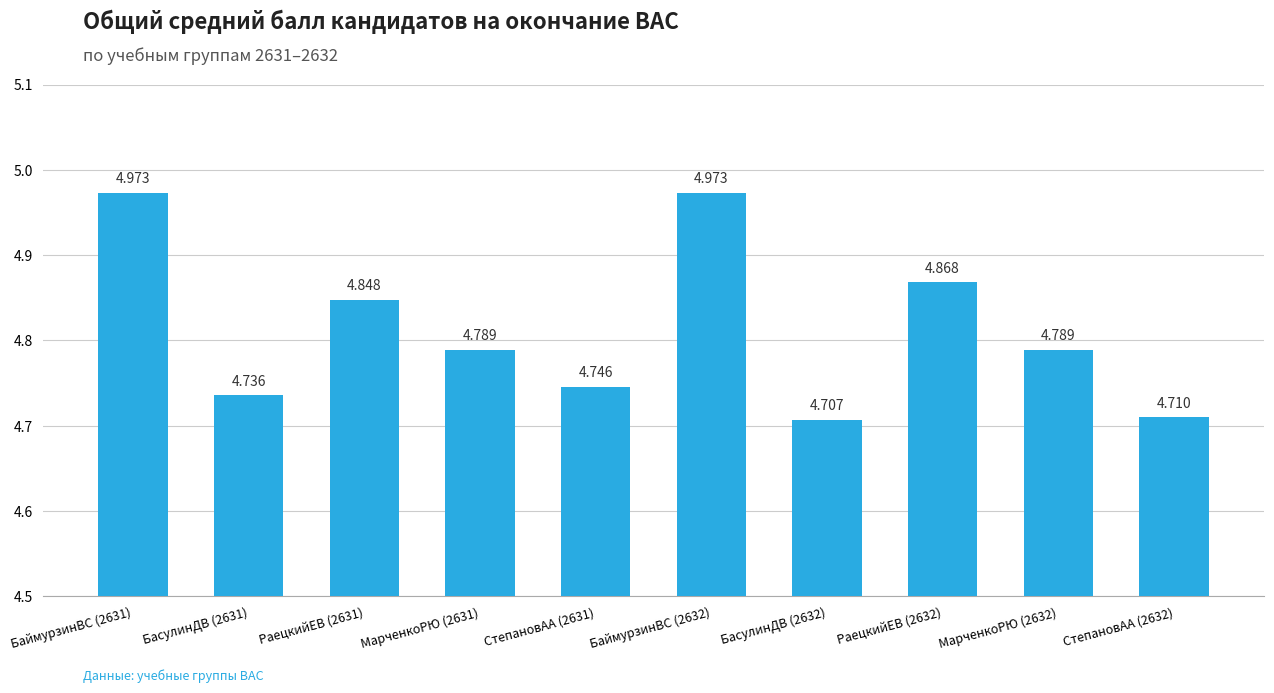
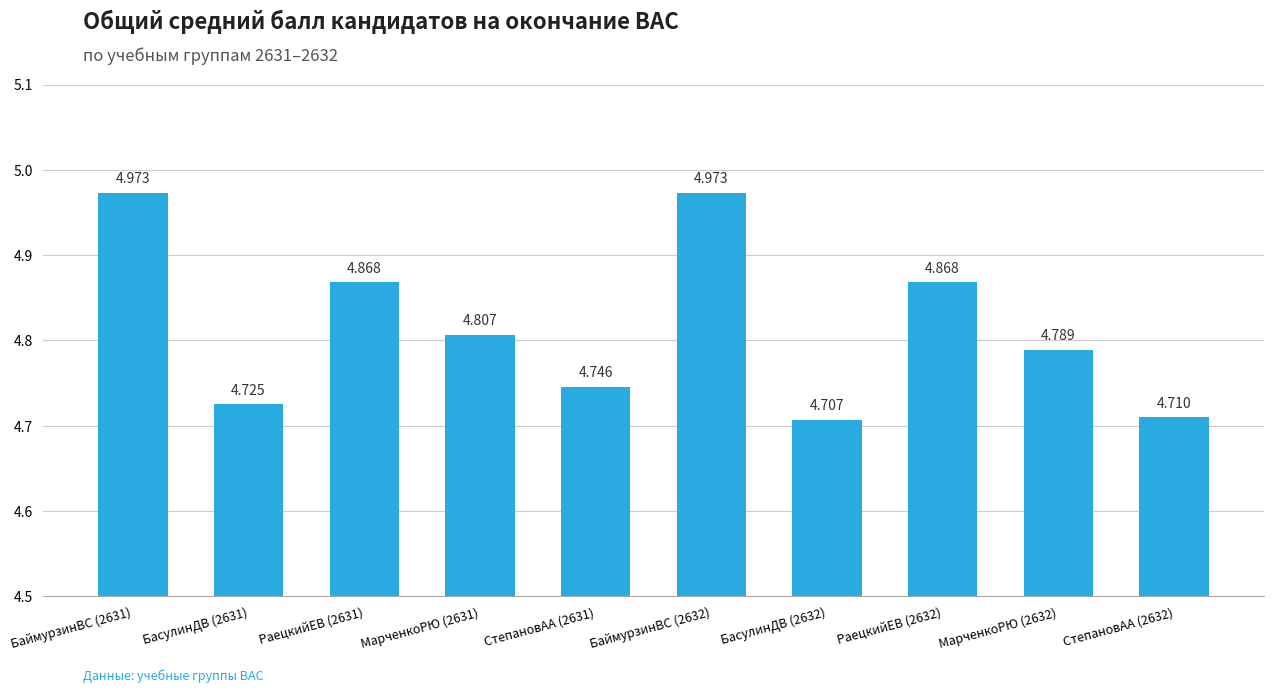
БасулинДВ (2631): 4.736 -> 4.725
РаецкийЕВ (2631): 4.848 -> 4.868
МарченкоРЮ (2631): 4.789 -> 4.807
